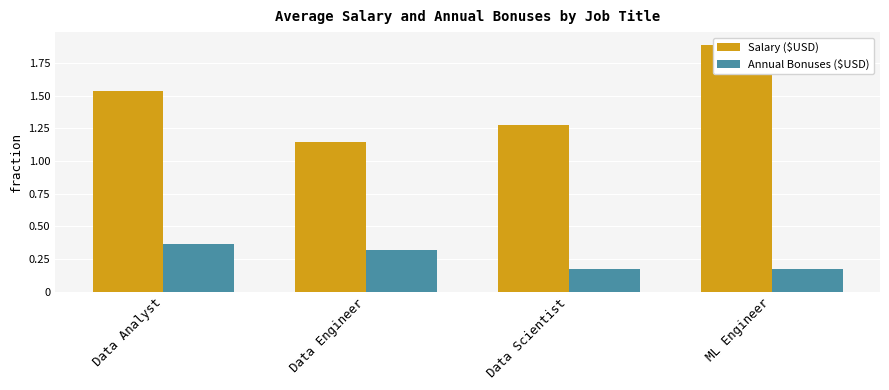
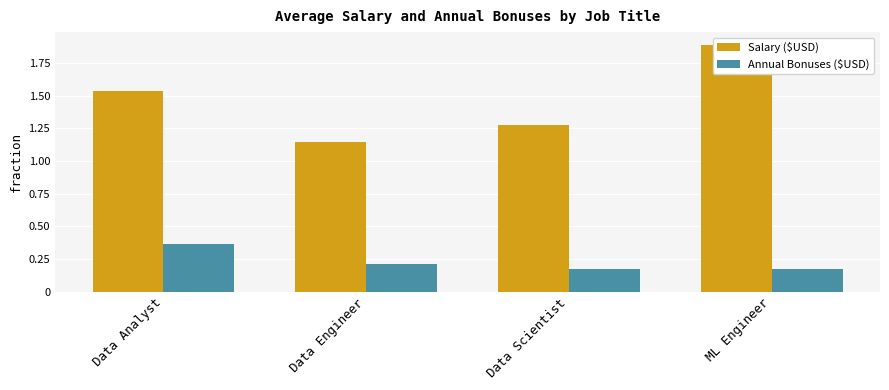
Annual Bonuses ($USD), Data Engineer: 0.32 -> 0.21
